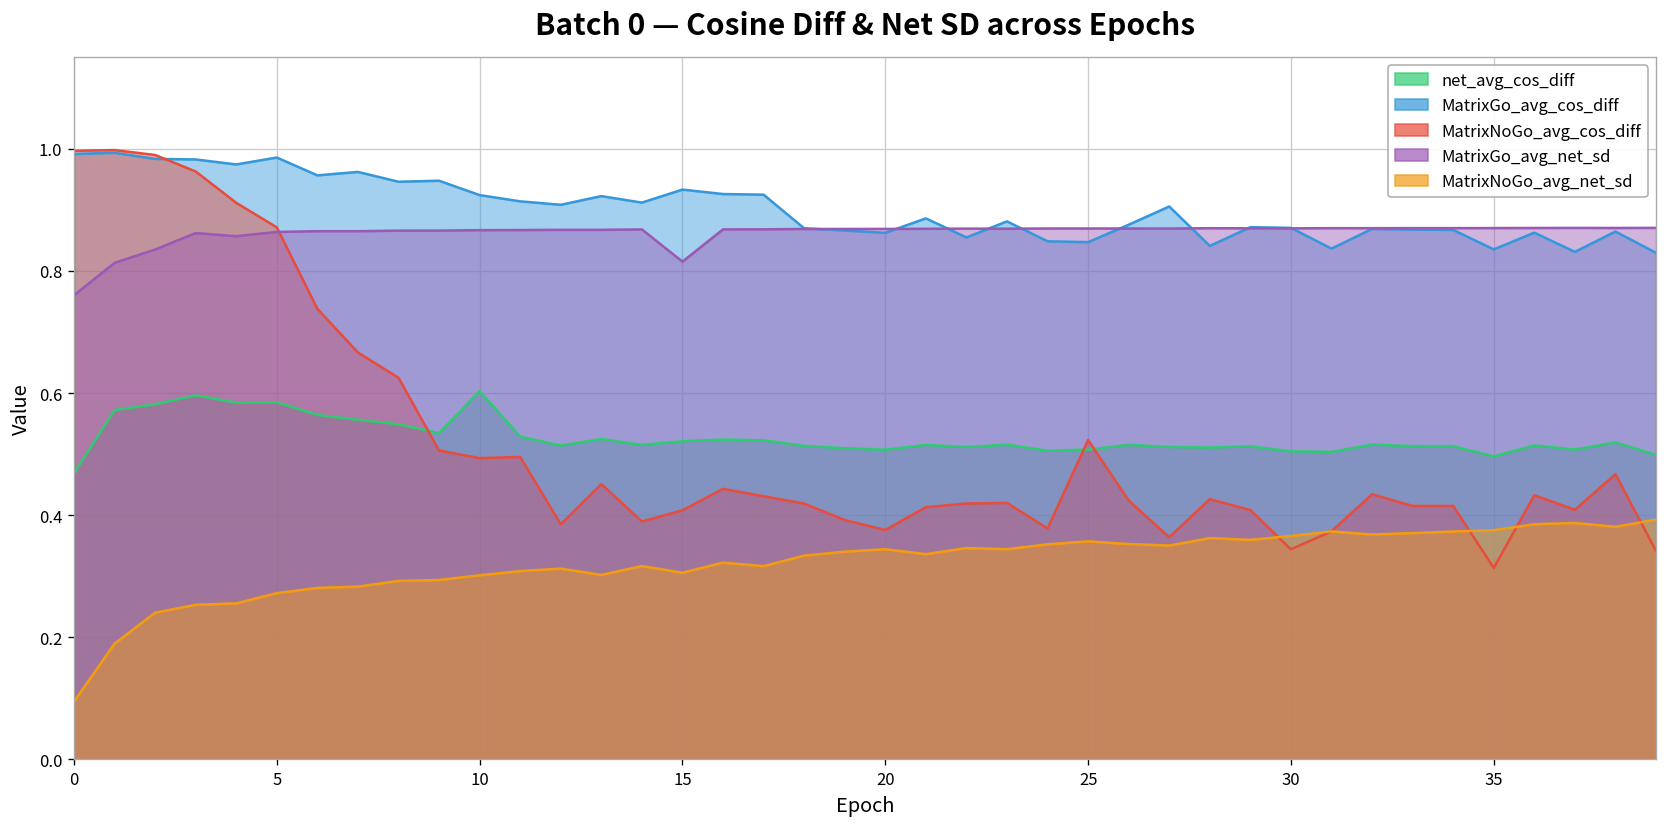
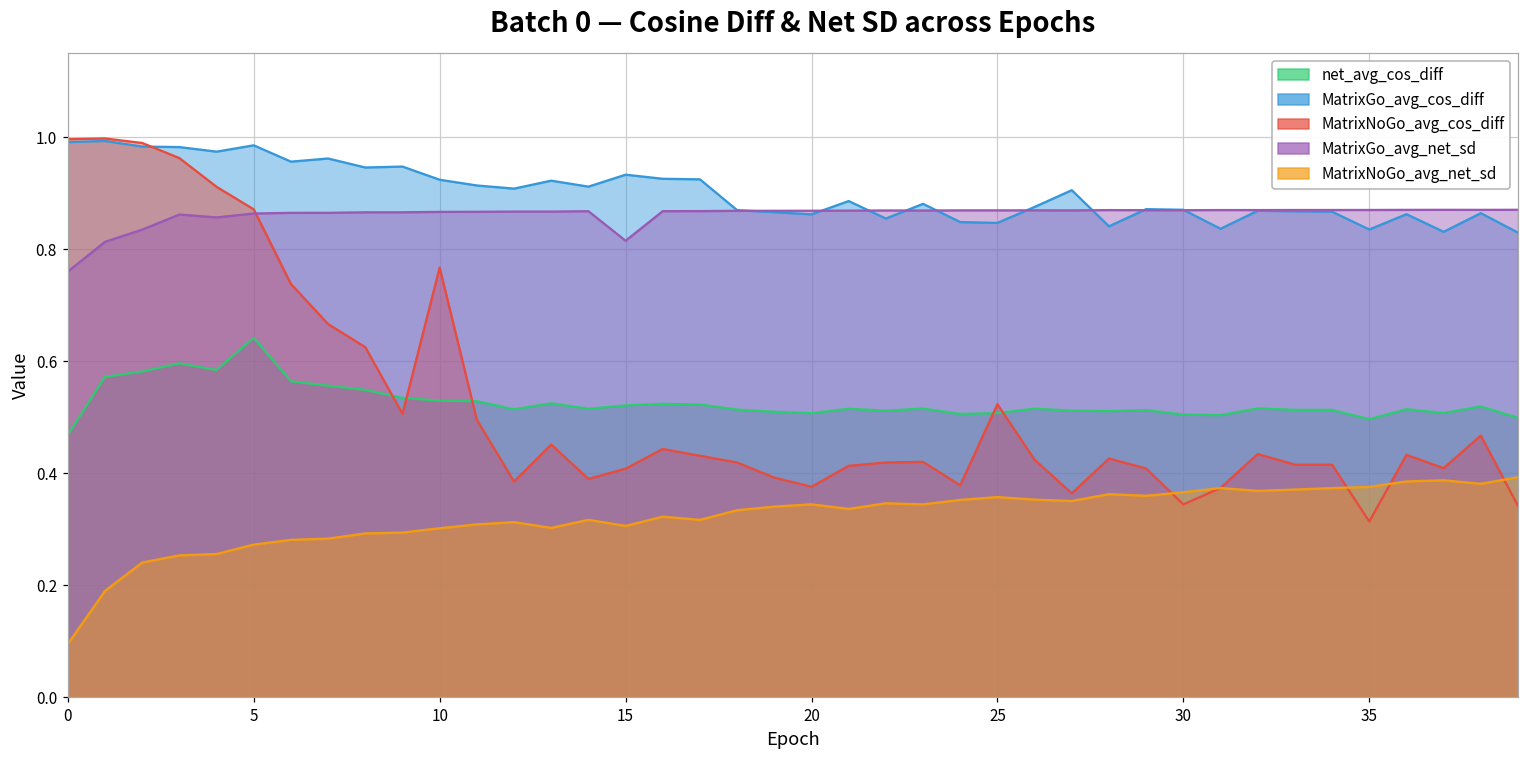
net_avg_cos_diff, 5: 0.58 -> 0.64
net_avg_cos_diff, 10: 0.60 -> 0.53
MatrixNoGo_avg_cos_diff, 10: 0.49 -> 0.77
